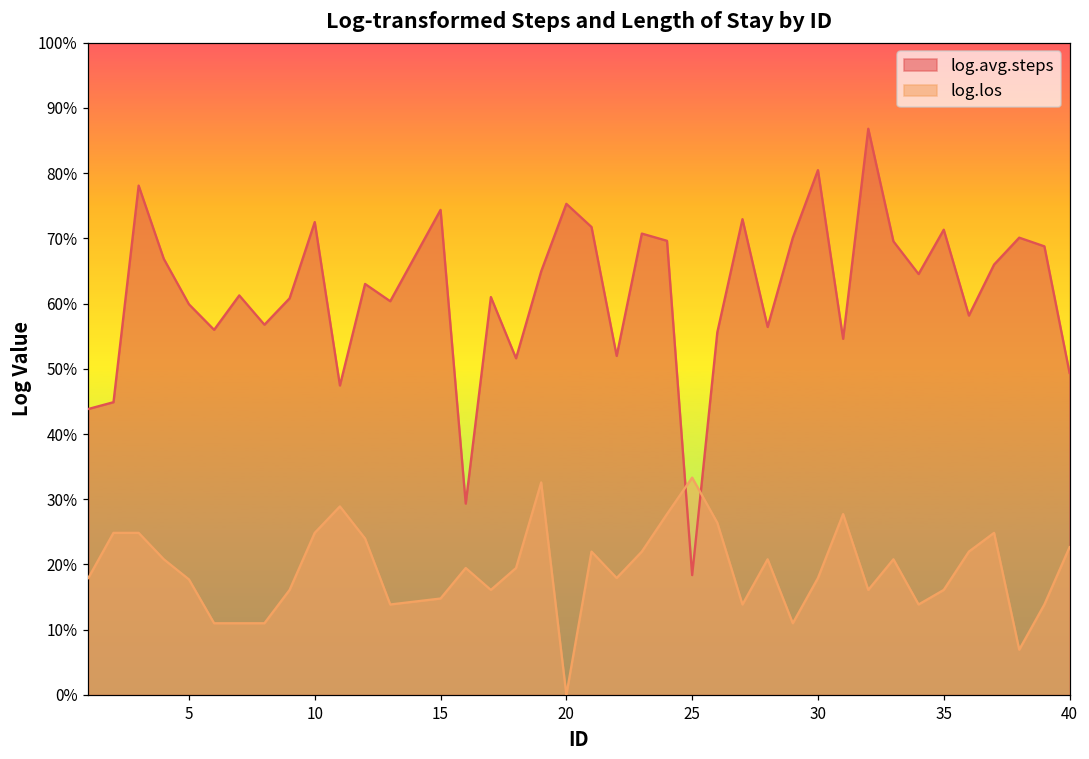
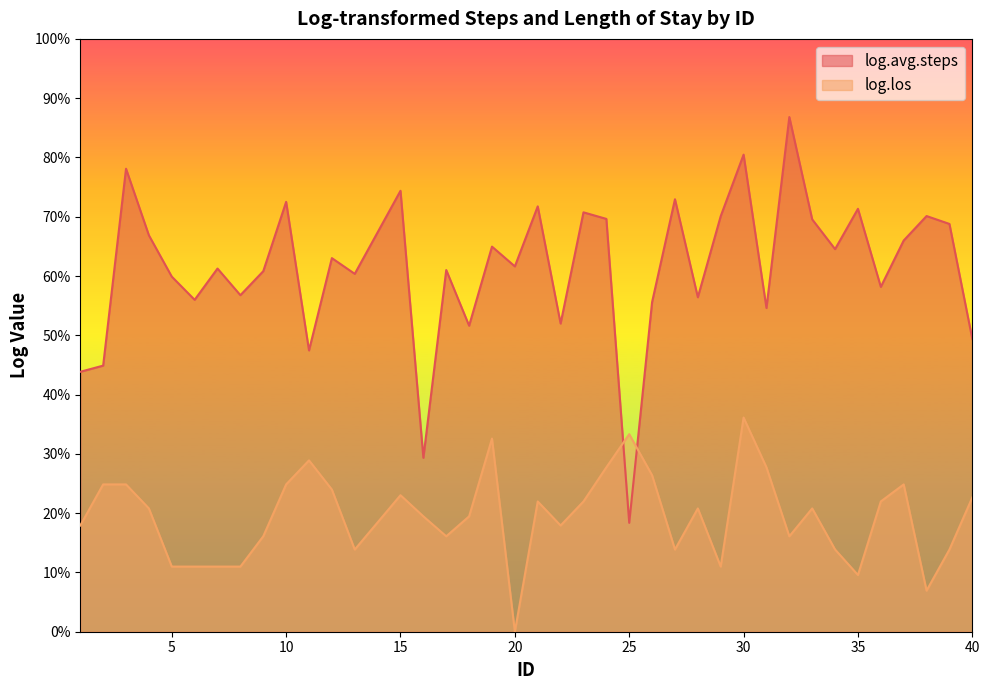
log.los, 5: 18% -> 11%
log.los, 15: 15% -> 23%
log.avg.steps, 20: 75% -> 62%
log.los, 30: 18% -> 36%
log.los, 35: 16% -> 10%
